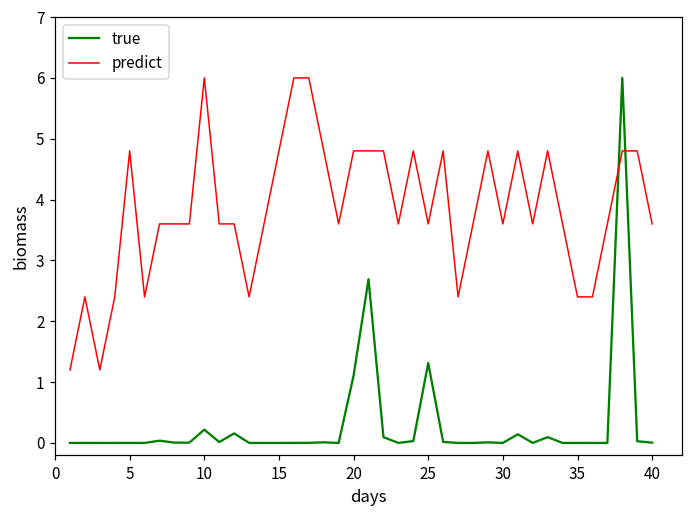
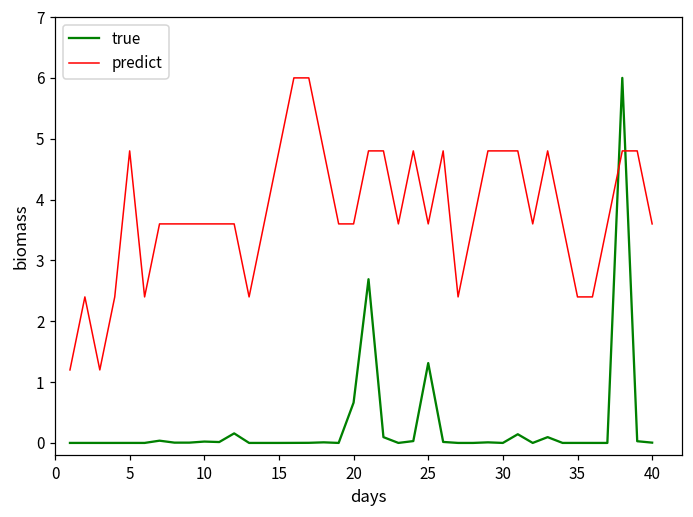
true, 10: 0.2 -> 0.0
predict, 10: 6.0 -> 3.6
true, 20: 1.1 -> 0.7
predict, 20: 4.8 -> 3.6
predict, 30: 3.6 -> 4.8
